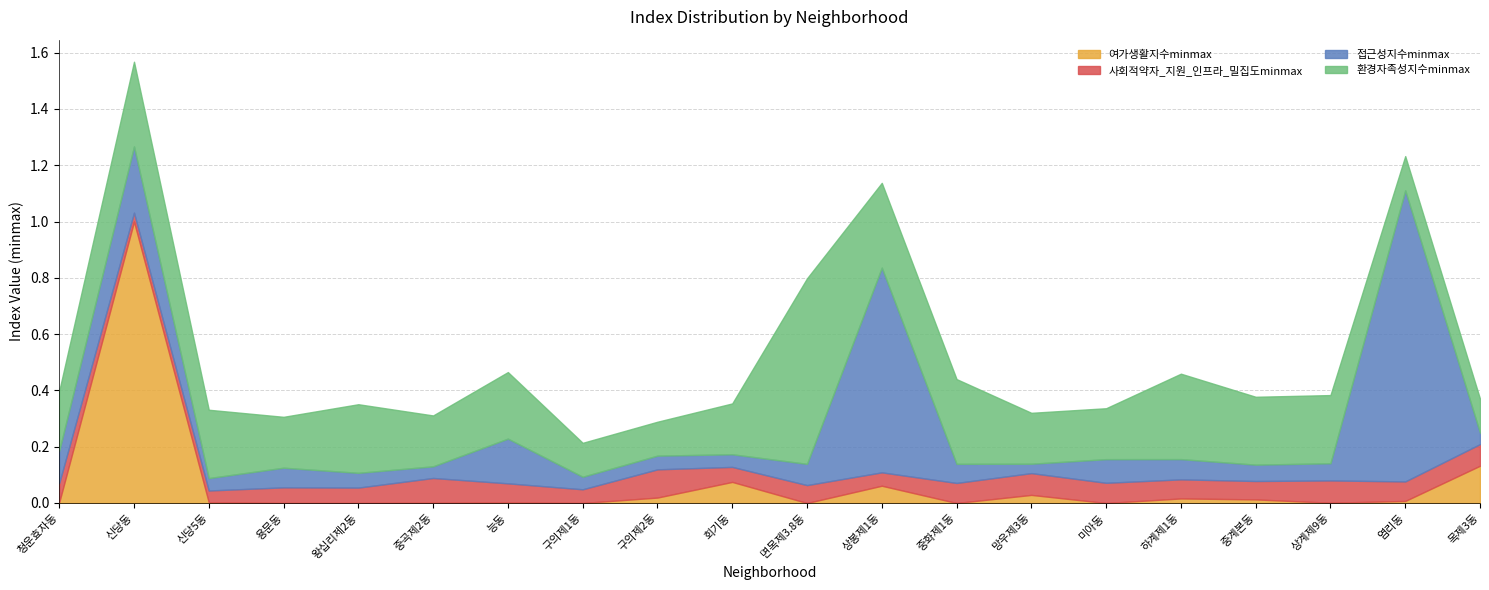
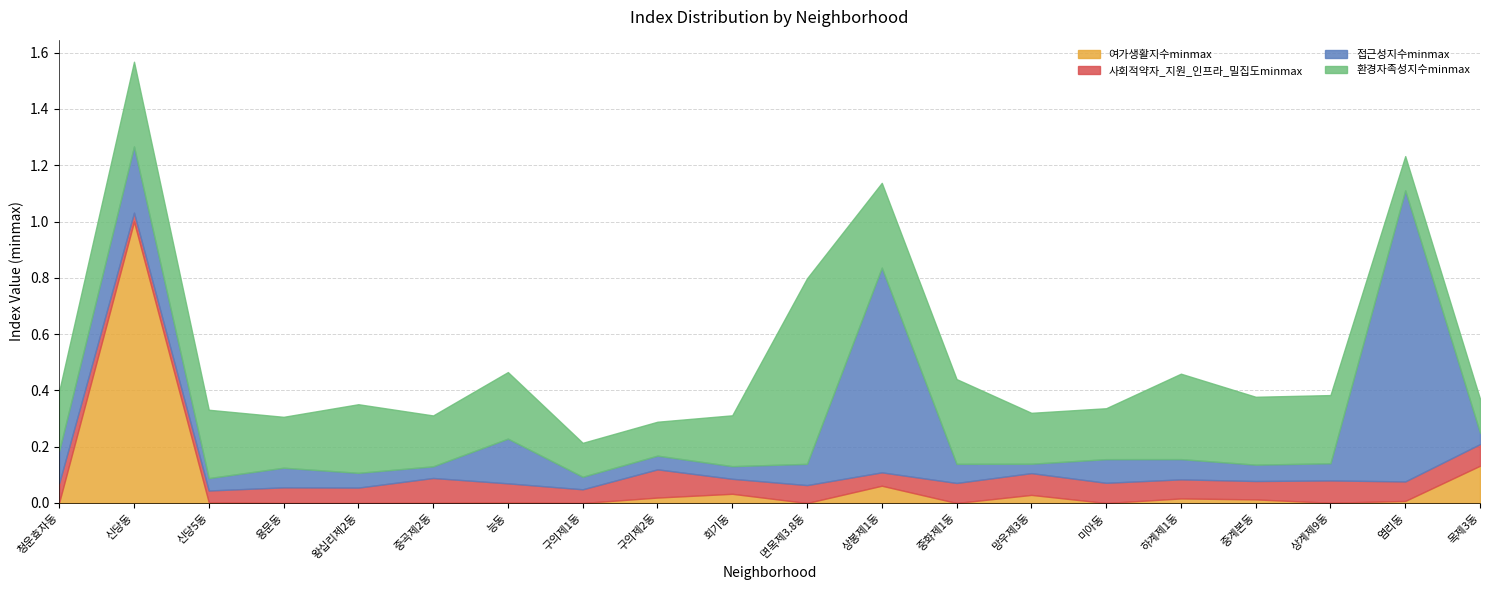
여가생활지수minmax, 회기동: 0.07 -> 0.03
